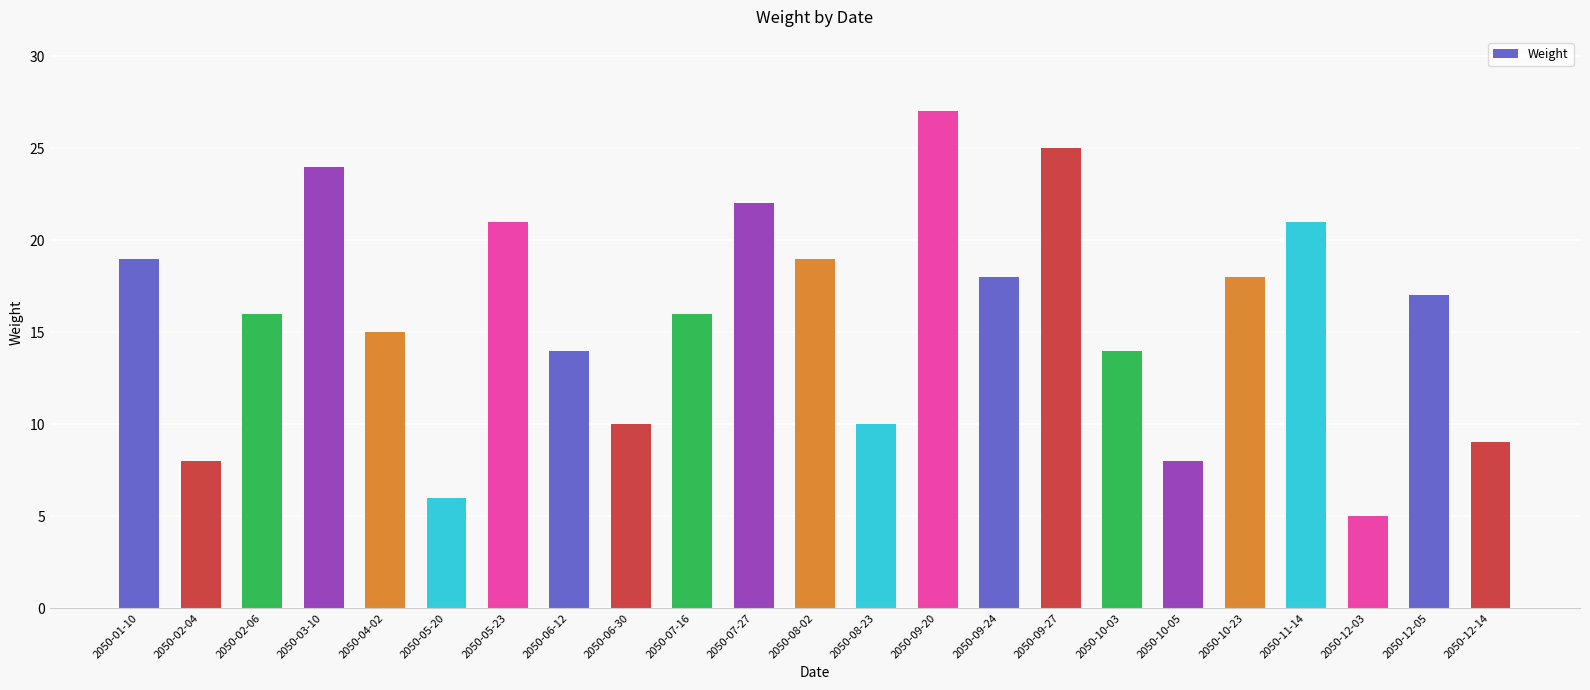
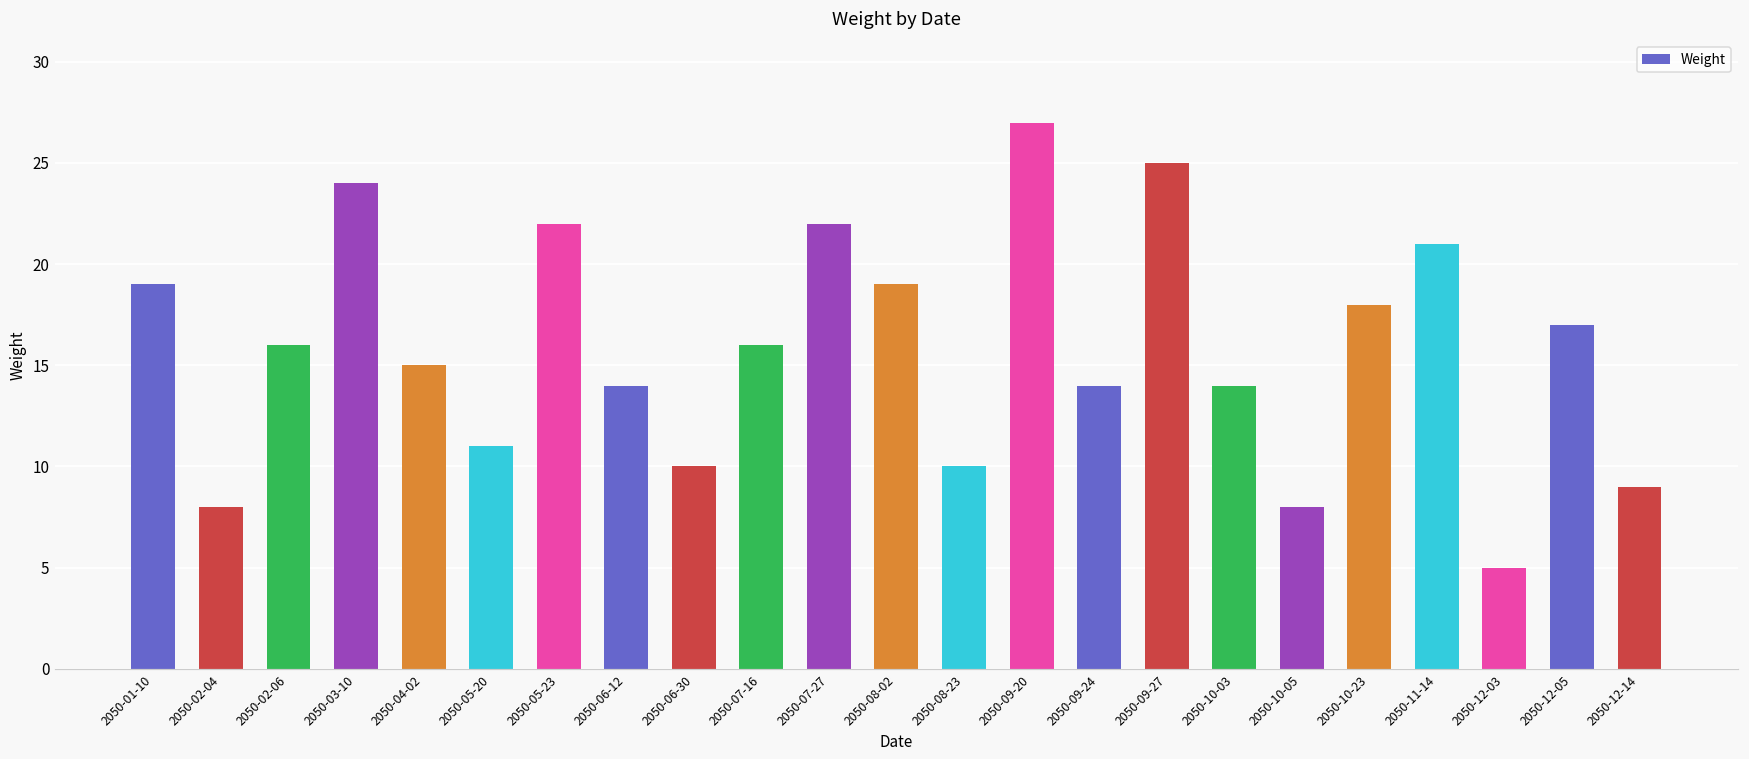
2050-05-20: 6 -> 11
2050-05-23: 21 -> 22
2050-09-24: 18 -> 14
